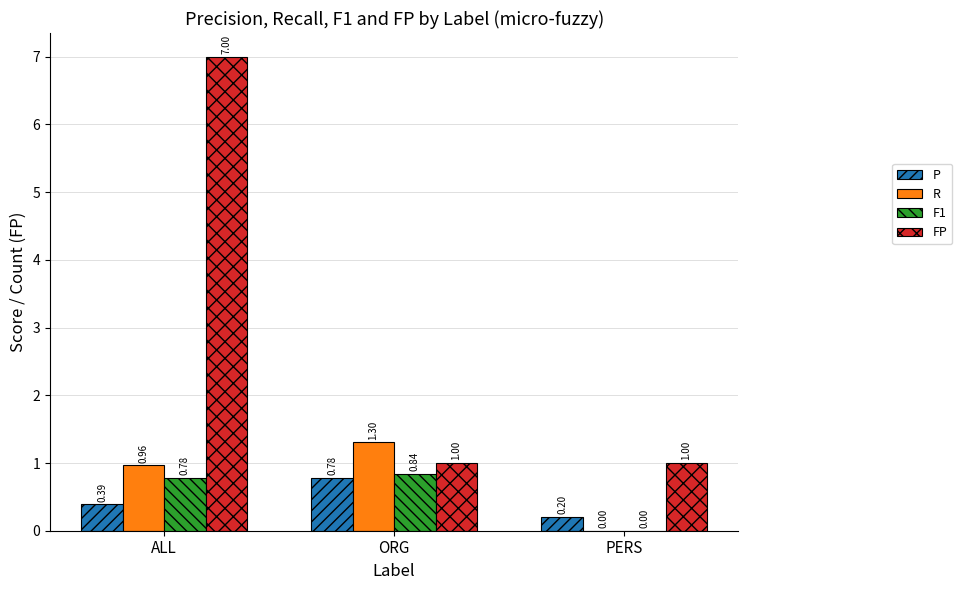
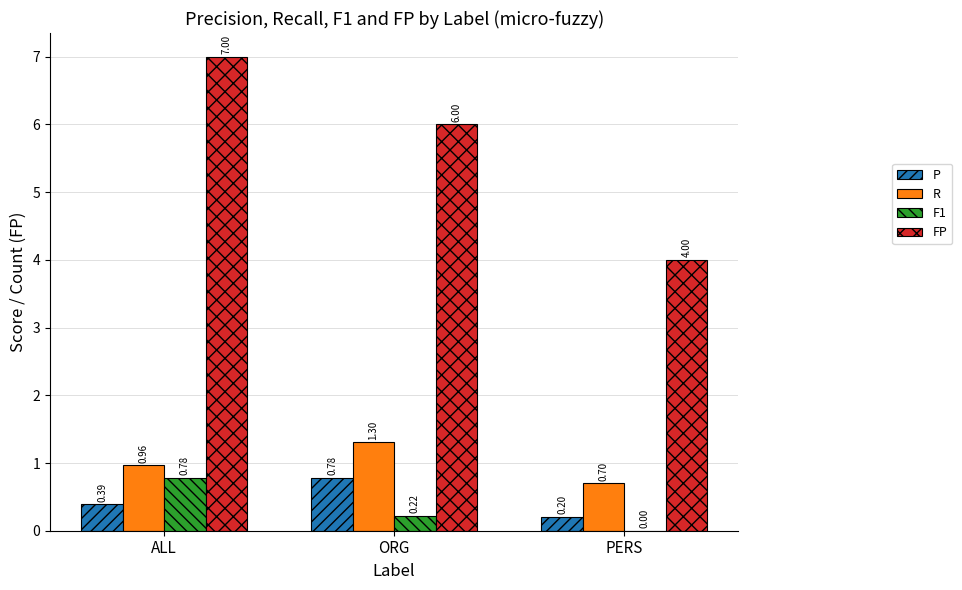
F1, ORG: 0.84 -> 0.22
FP, ORG: 1.00 -> 6.00
R, PERS: 0.00 -> 0.70
FP, PERS: 1.00 -> 4.00
